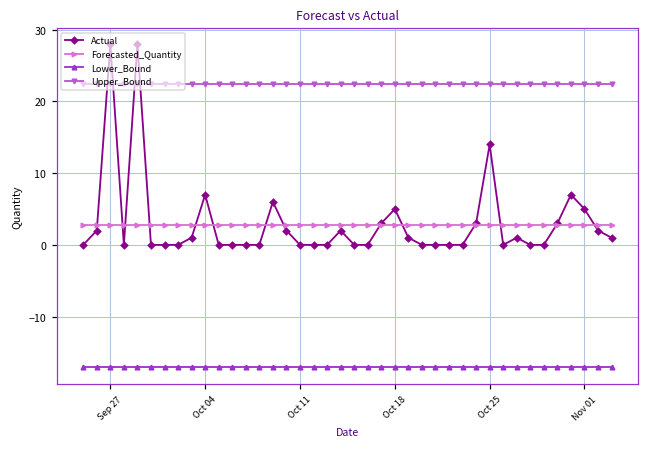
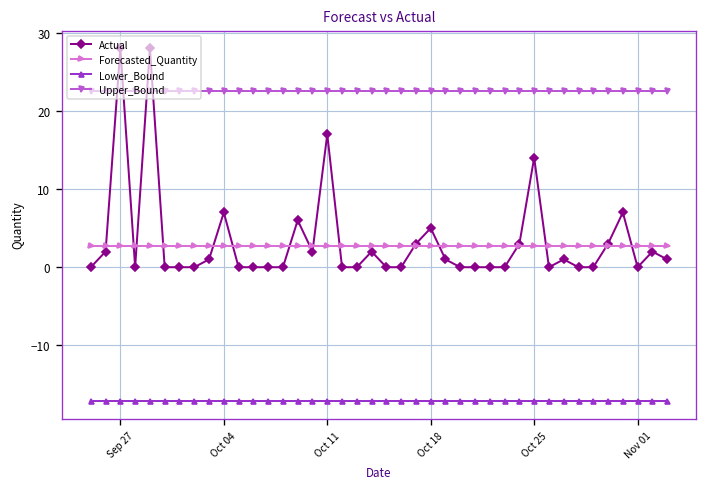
Actual, Oct 11: 0 -> 17
Actual, Nov 01: 5 -> 0
